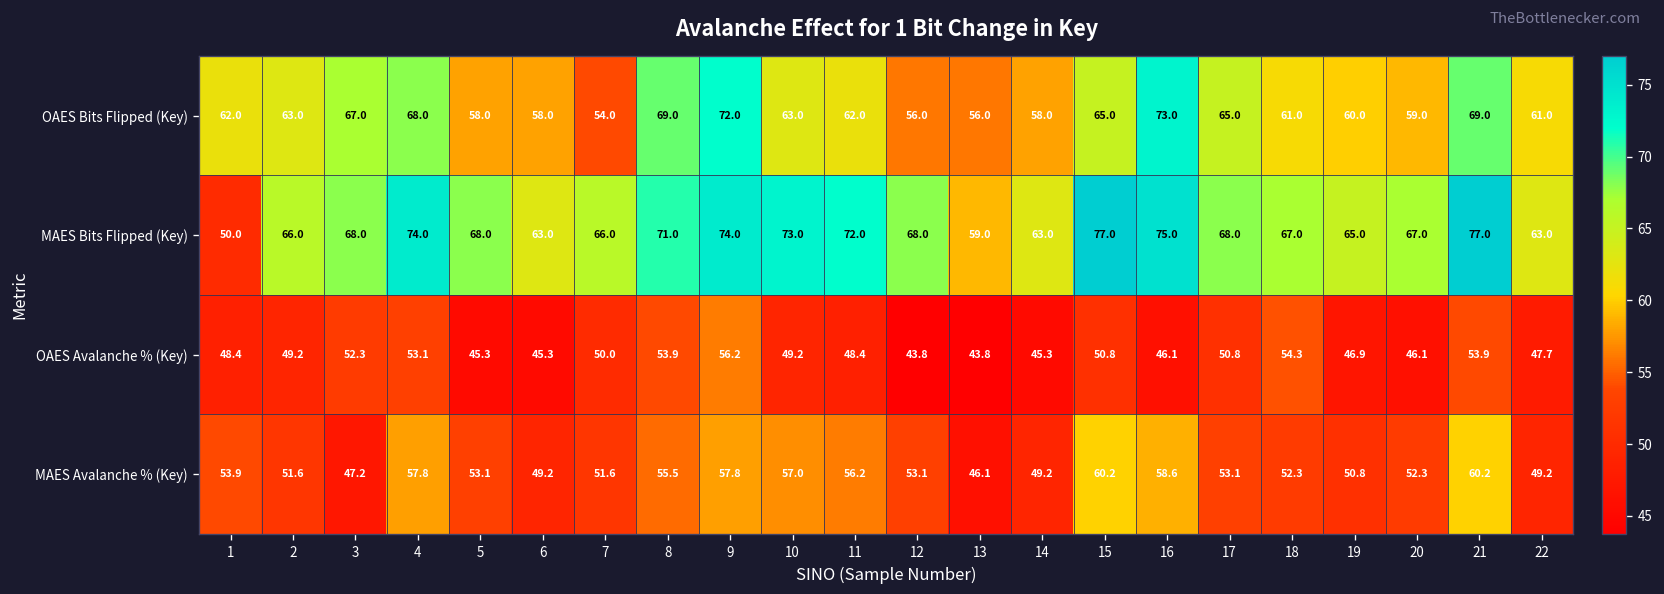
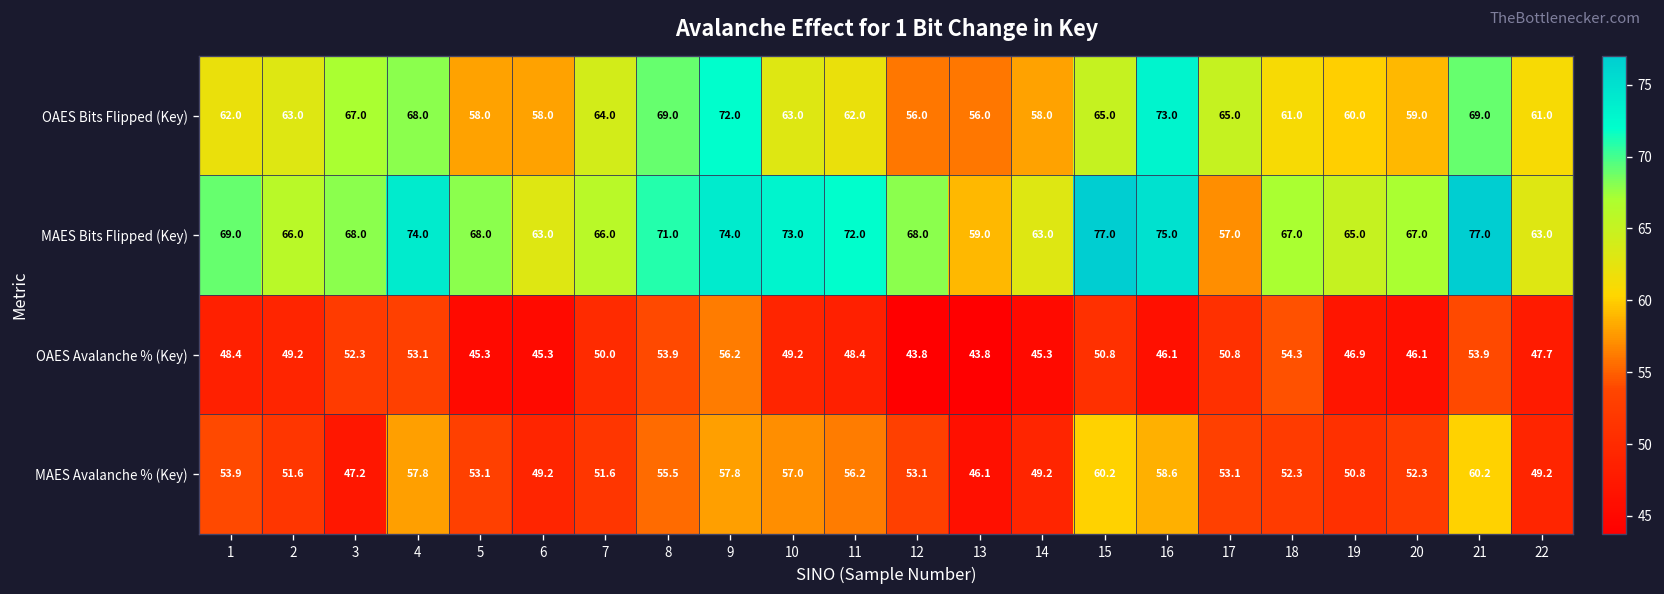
OAES Bits Flipped (Key), 7: 54.0 -> 64.0
MAES Bits Flipped (Key), 1: 50.0 -> 69.0
MAES Bits Flipped (Key), 17: 68.0 -> 57.0
